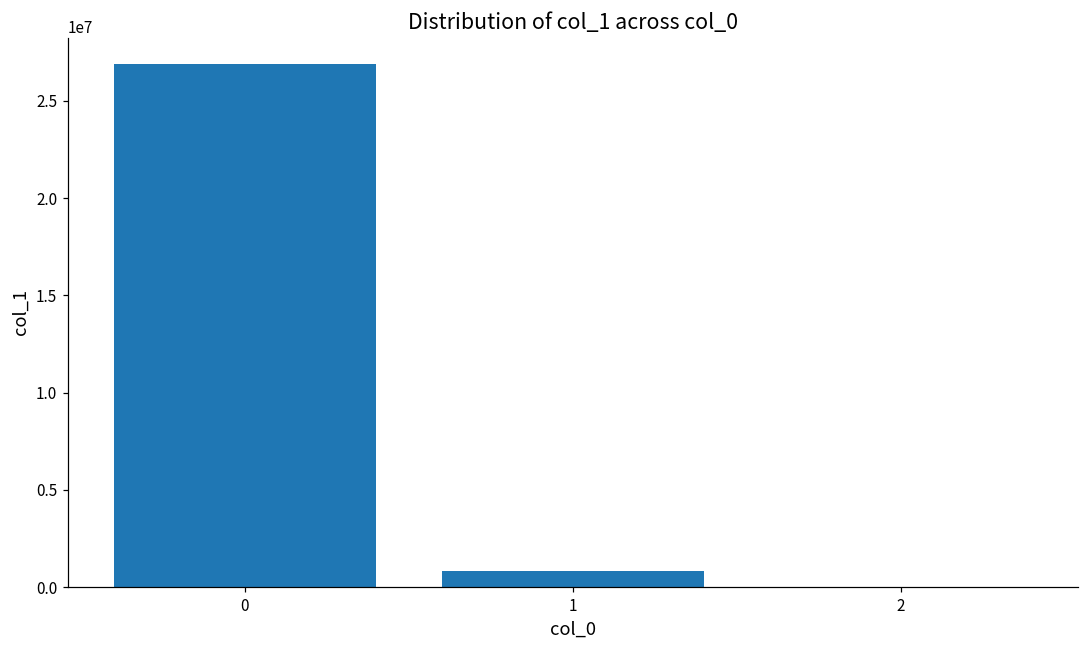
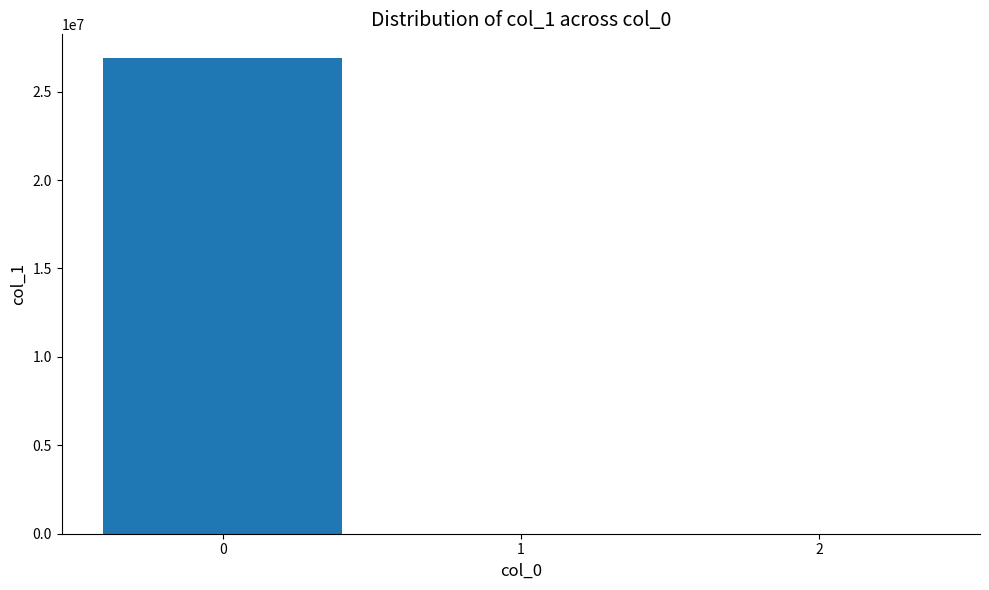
1: 800000 -> 0
